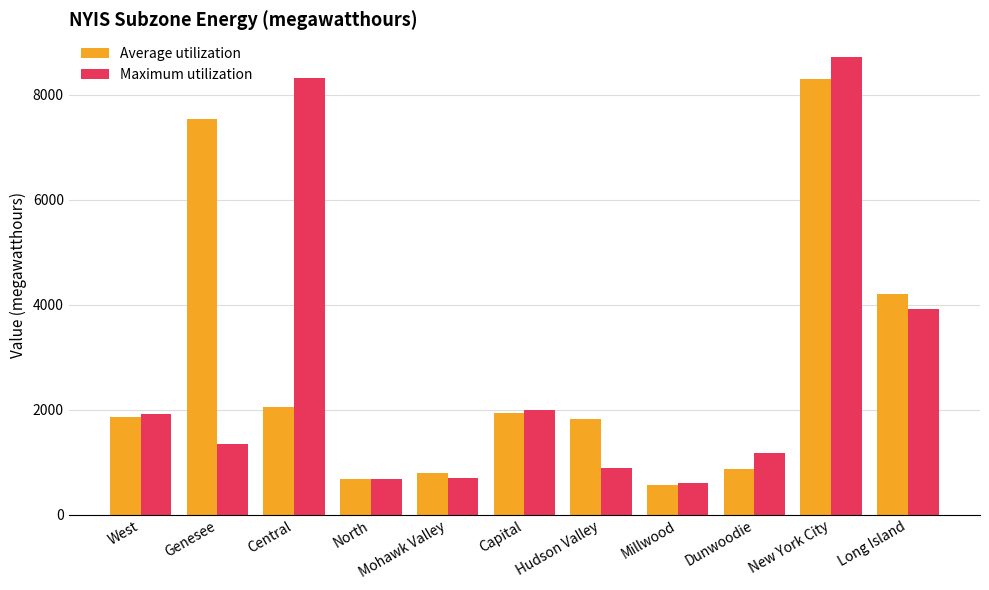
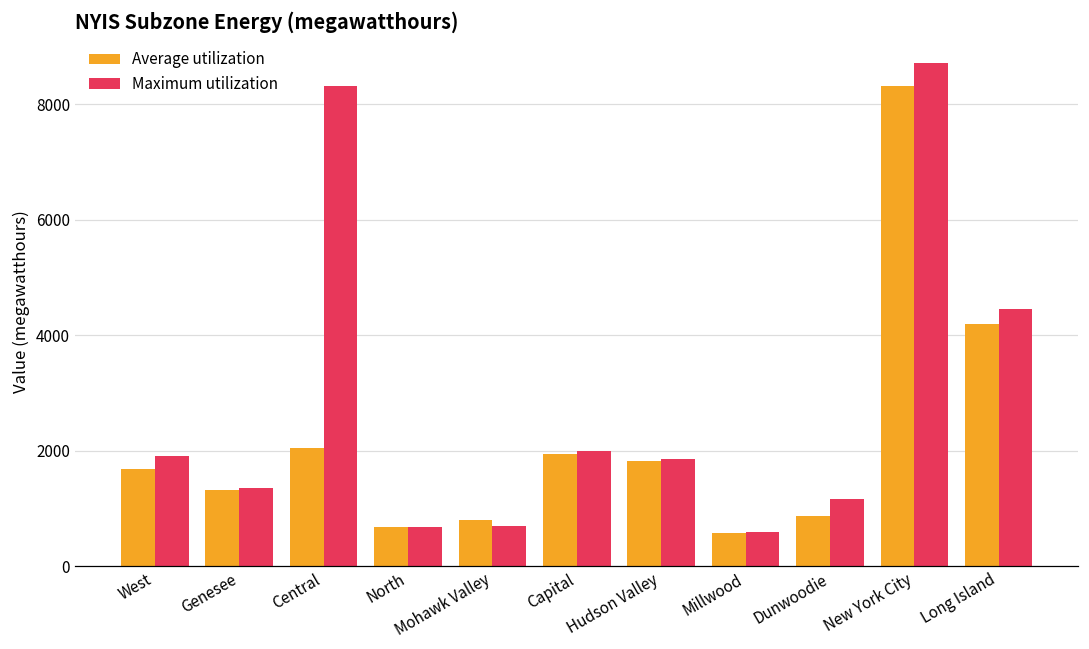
Average utilization, West: 1900 -> 1700
Average utilization, Genesee: 7500 -> 1300
Maximum utilization, Hudson Valley: 900 -> 1900
Maximum utilization, Long Island: 3900 -> 4500
